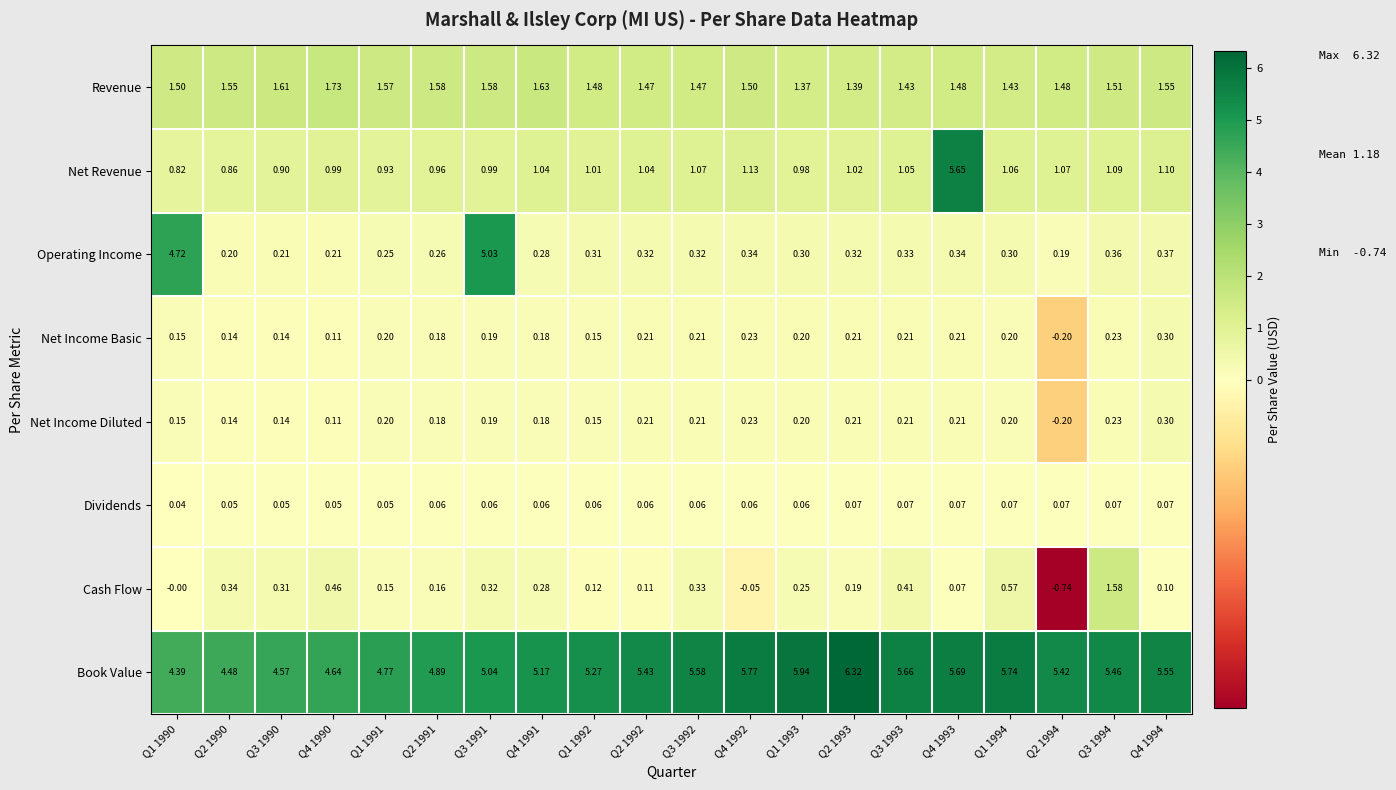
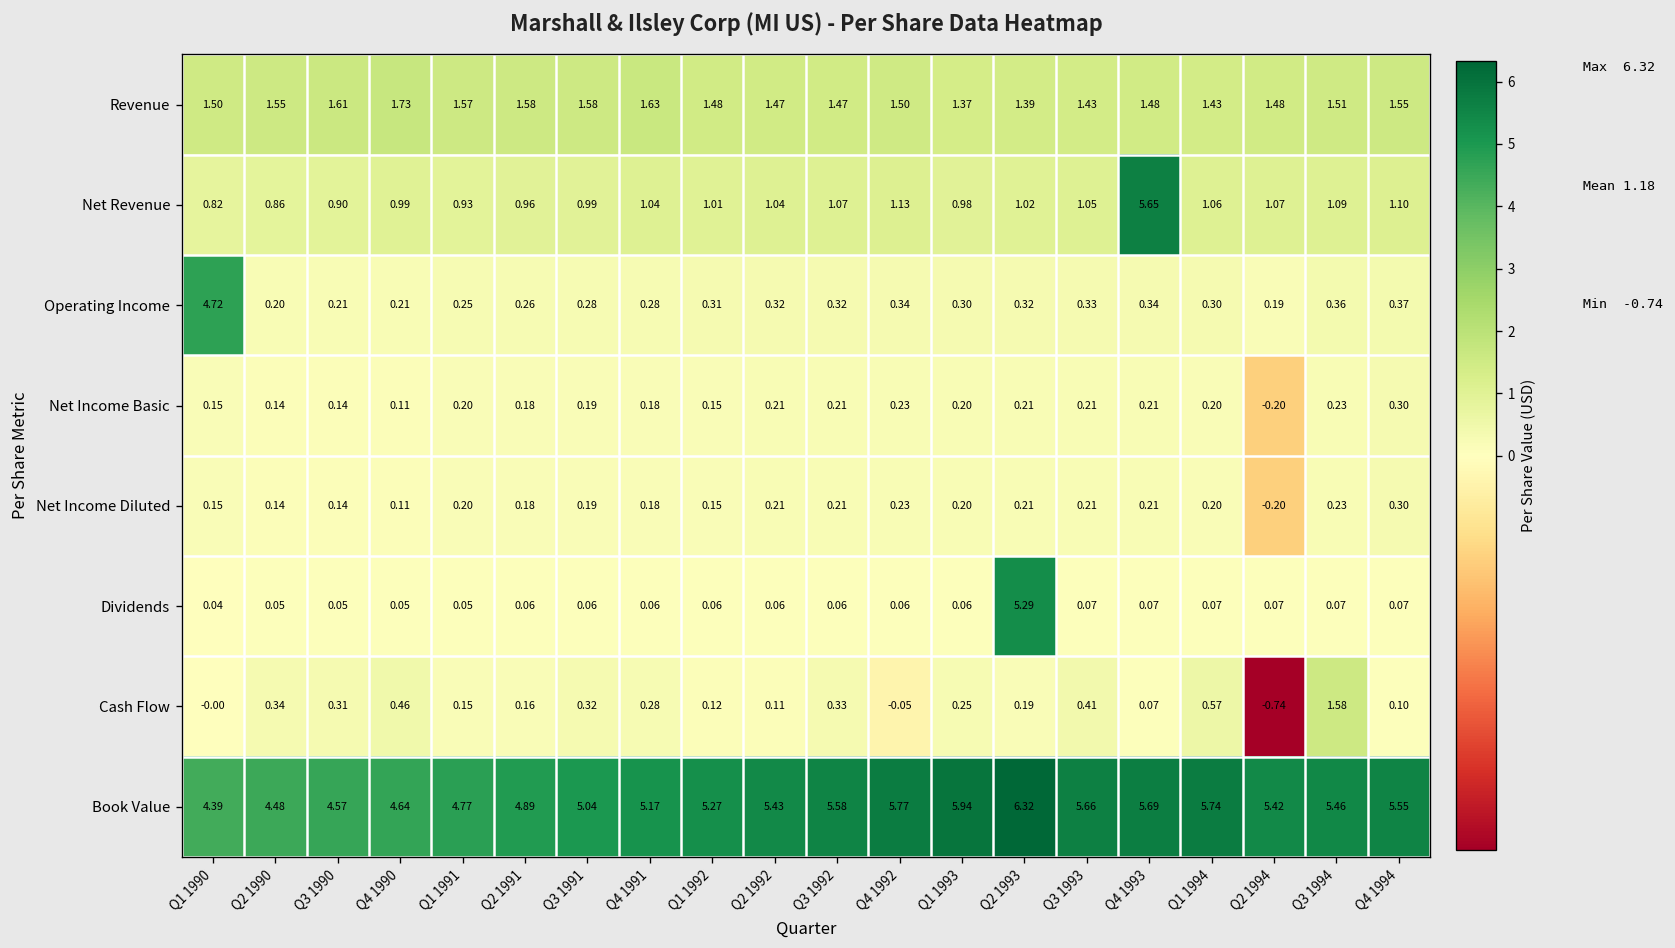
Operating Income, Q3 1991: 5.03 -> 0.28
Dividends, Q2 1993: 0.07 -> 5.29
